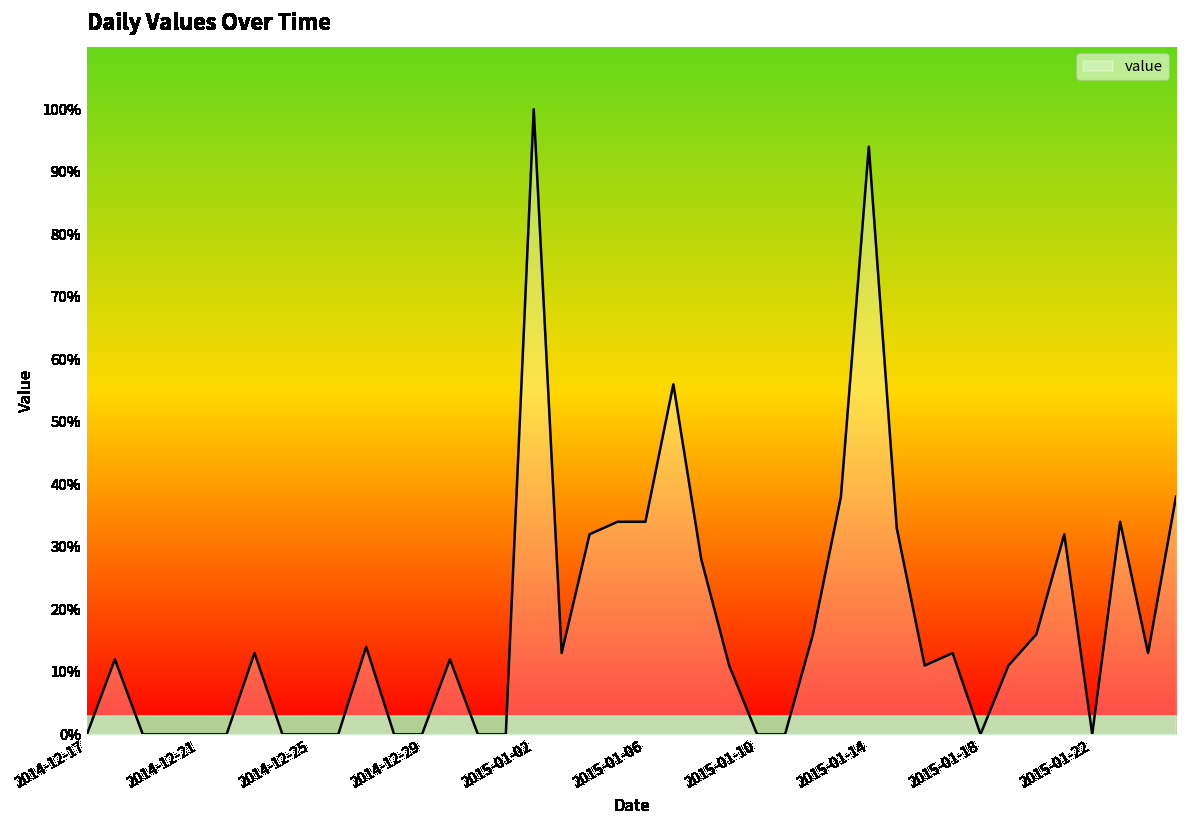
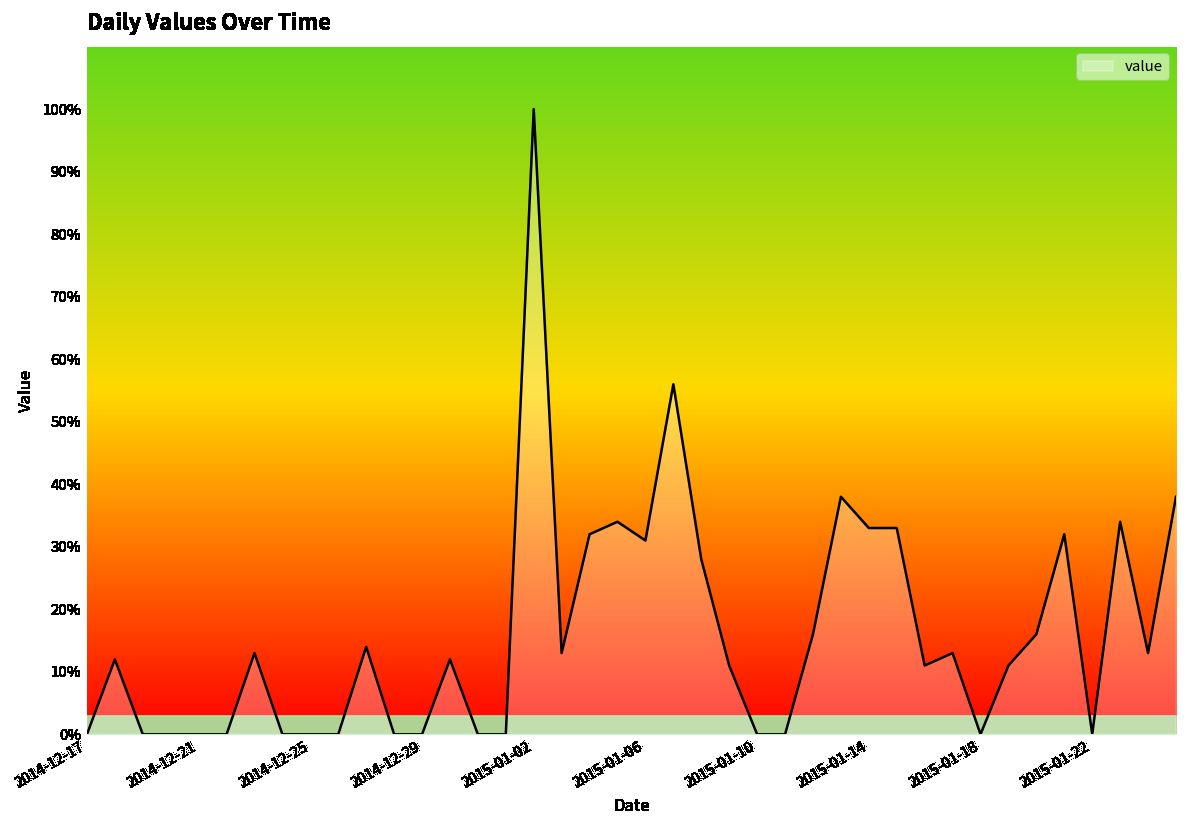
value, 2015-01-06: 34% -> 31%
value, 2015-01-14: 94% -> 33%
